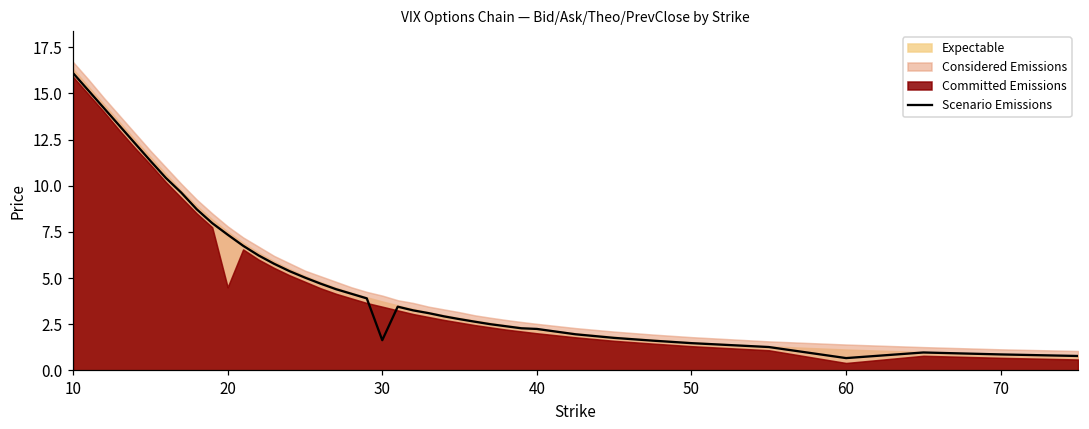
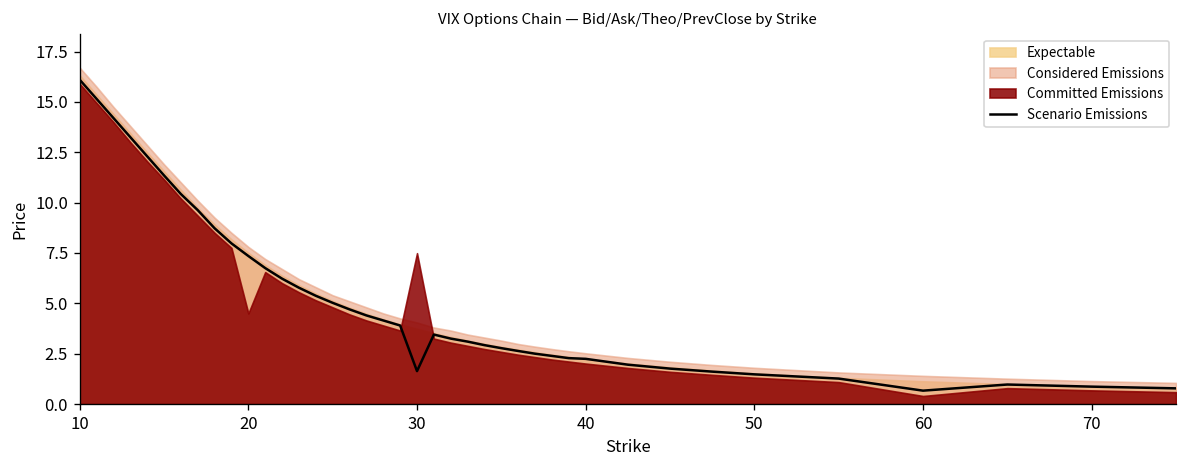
Committed Emissions, 30: 3.5 -> 7.5
